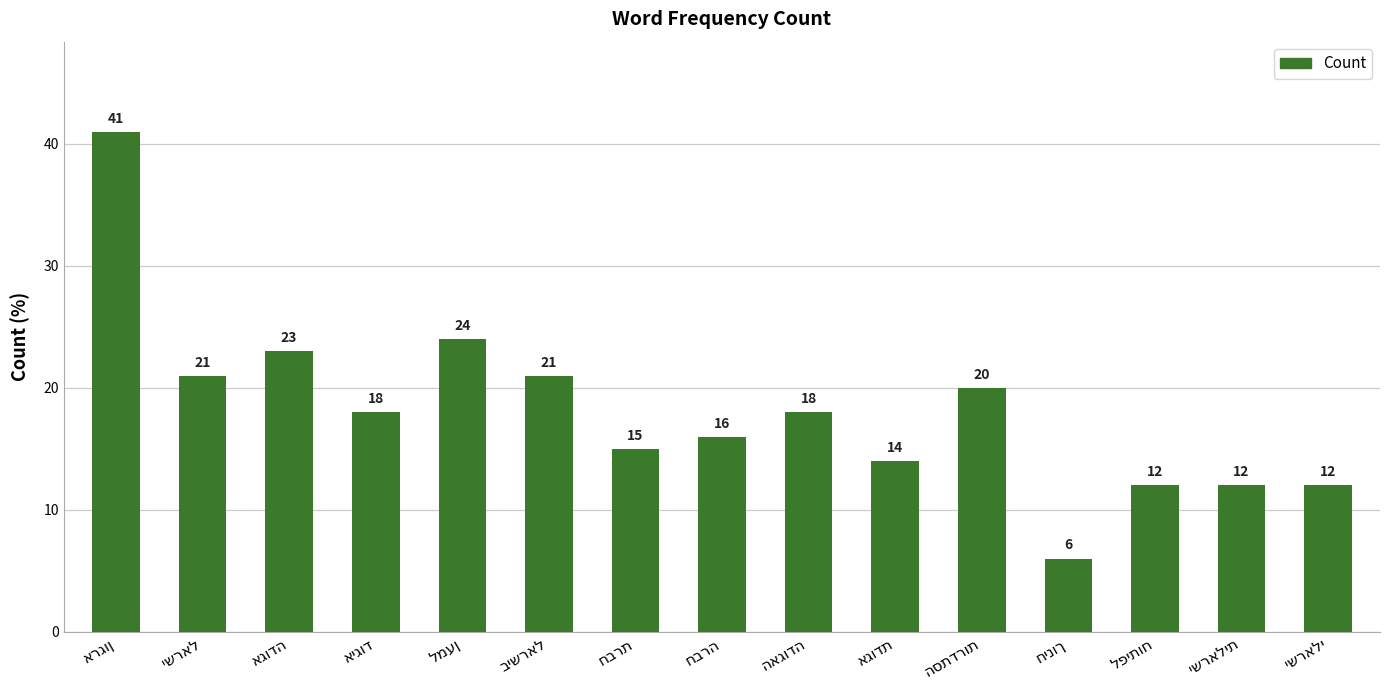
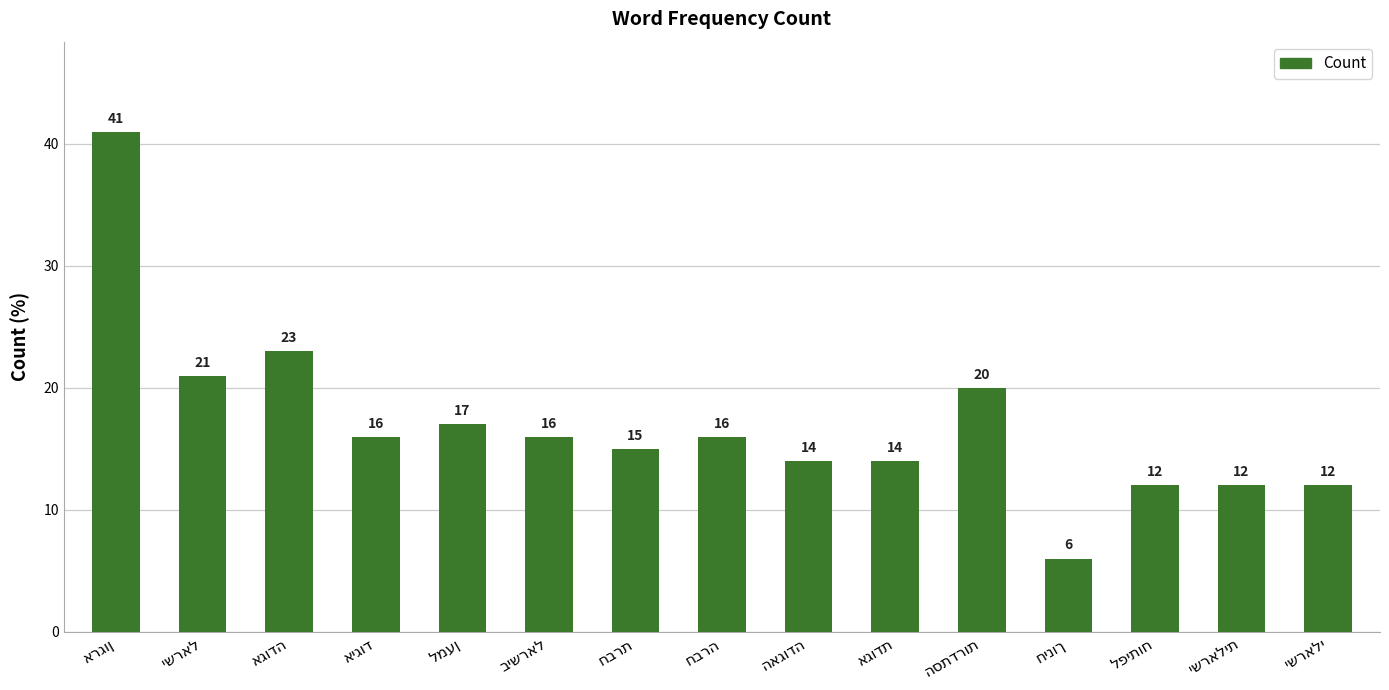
איגוד: 18 -> 16
למען: 24 -> 17
בישראל: 21 -> 16
האגודה: 18 -> 14
